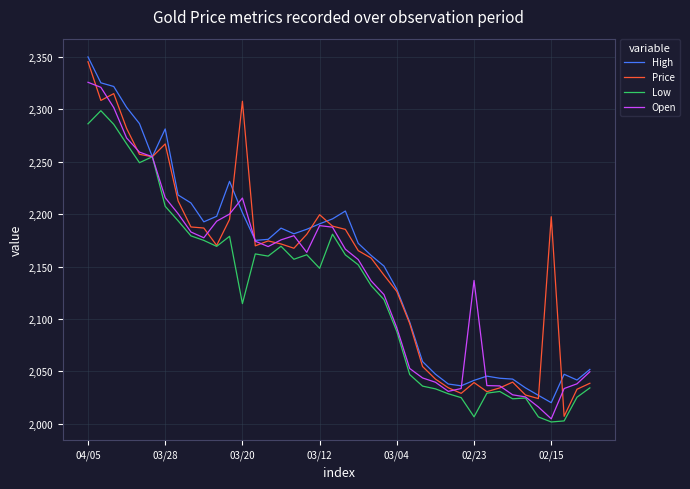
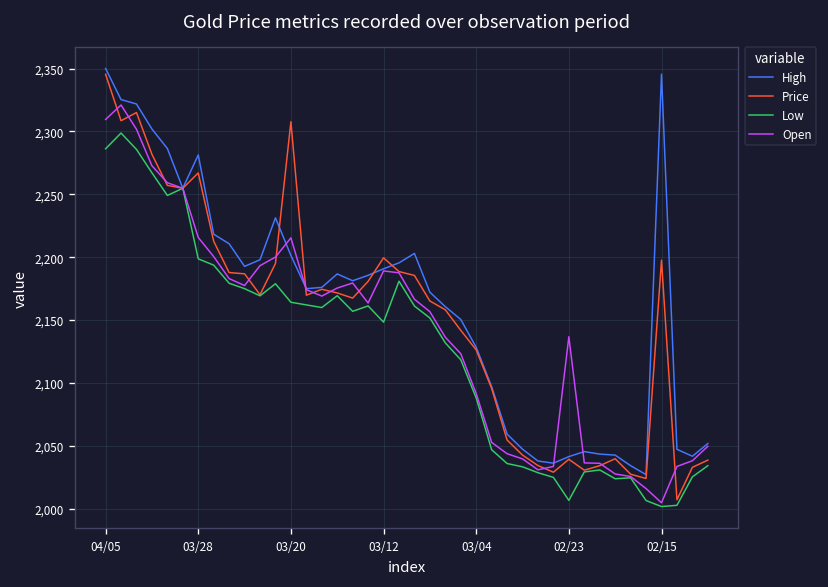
Open, 04/05: 2,326 -> 2,310
Low, 03/28: 2,208 -> 2,199
Low, 03/20: 2,115 -> 2,164
High, 02/15: 2,020 -> 2,346
